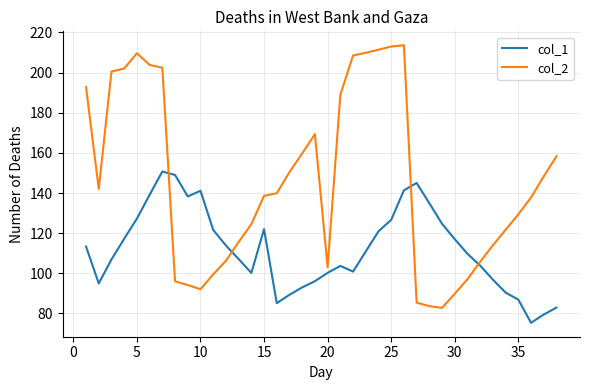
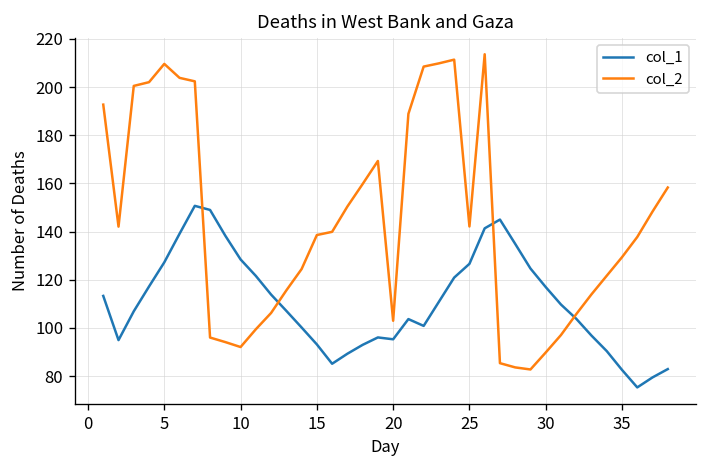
col_1, 10: 141 -> 128
col_1, 15: 122 -> 93
col_1, 20: 100 -> 95
col_2, 25: 213 -> 142
col_1, 35: 87 -> 83
